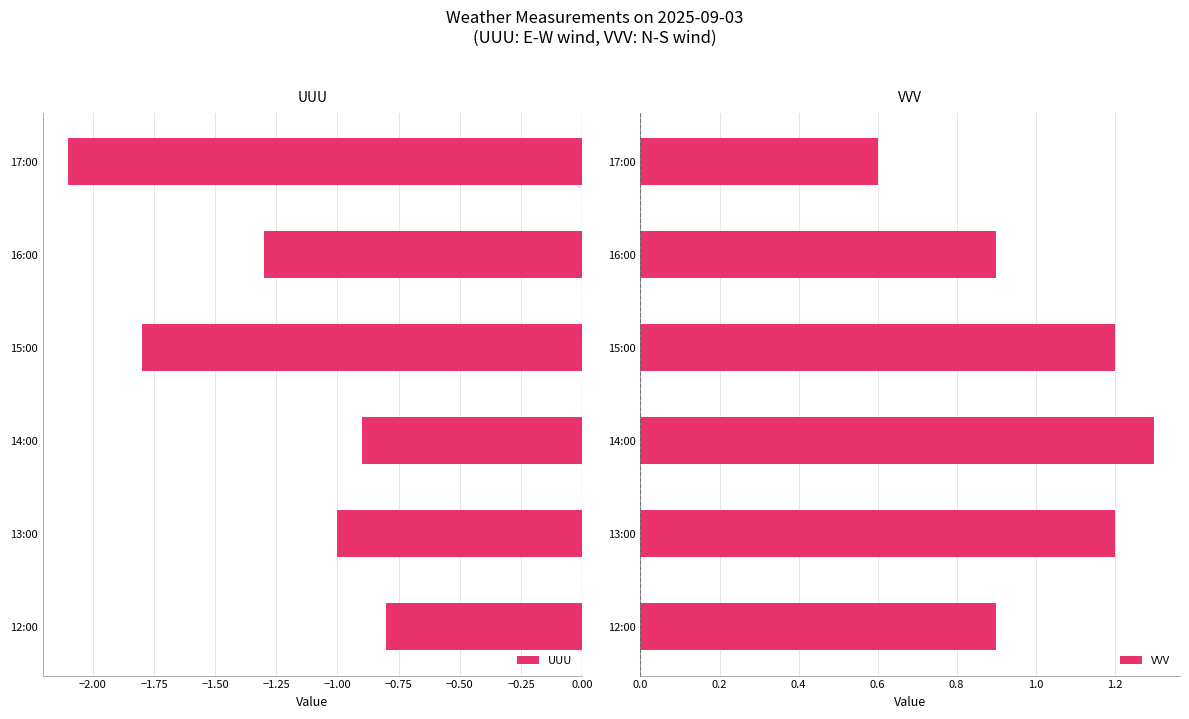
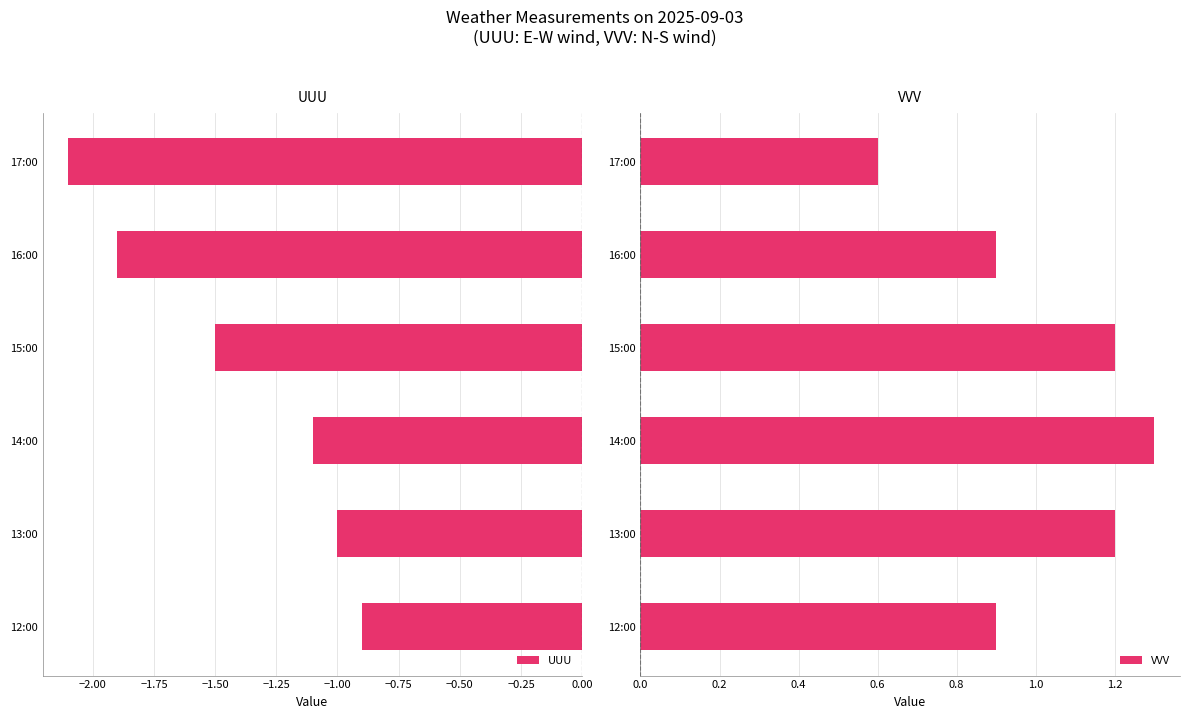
UUU, 16:00: -1.3 -> -1.9
UUU, 15:00: -1.8 -> -1.5
UUU, 14:00: -0.9 -> -1.1
UUU, 12:00: -0.8 -> -0.9
